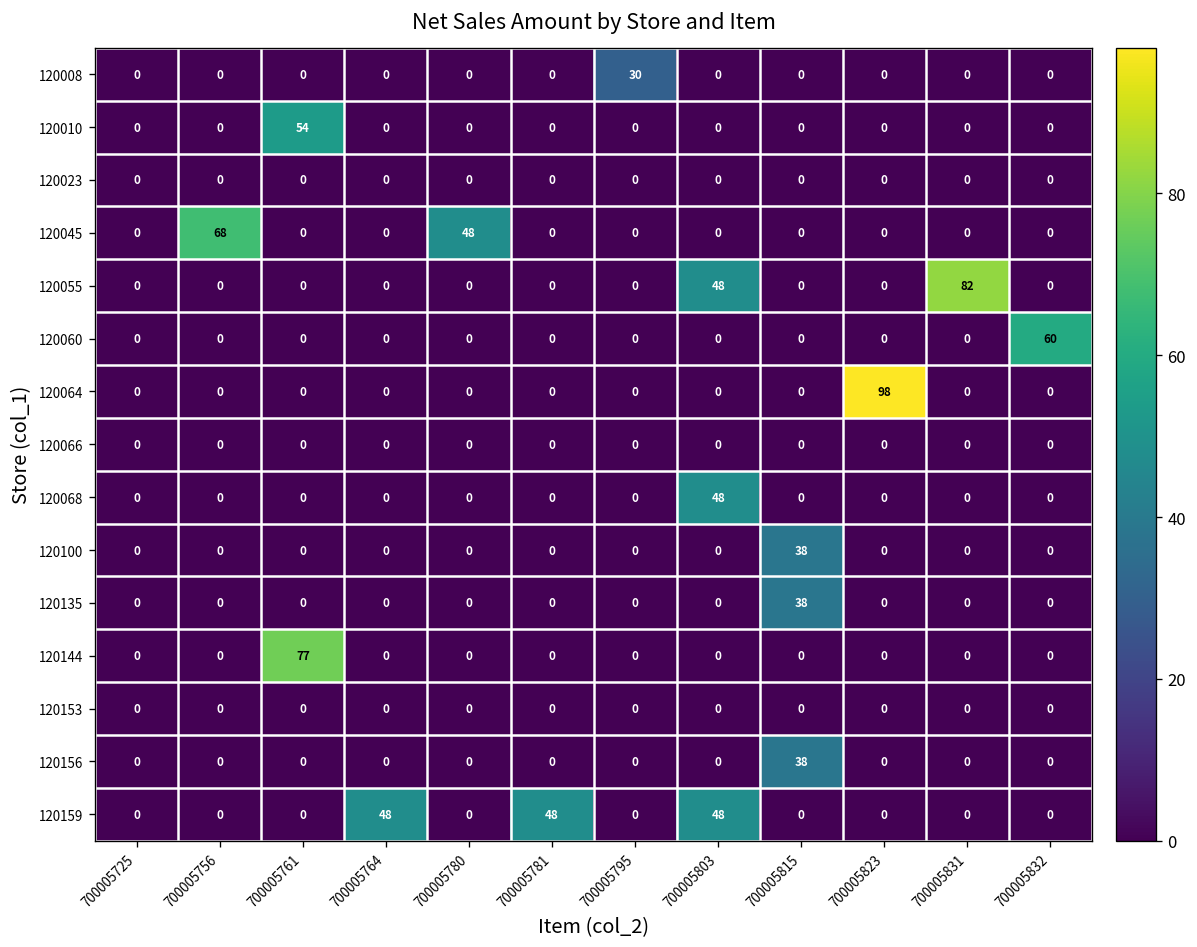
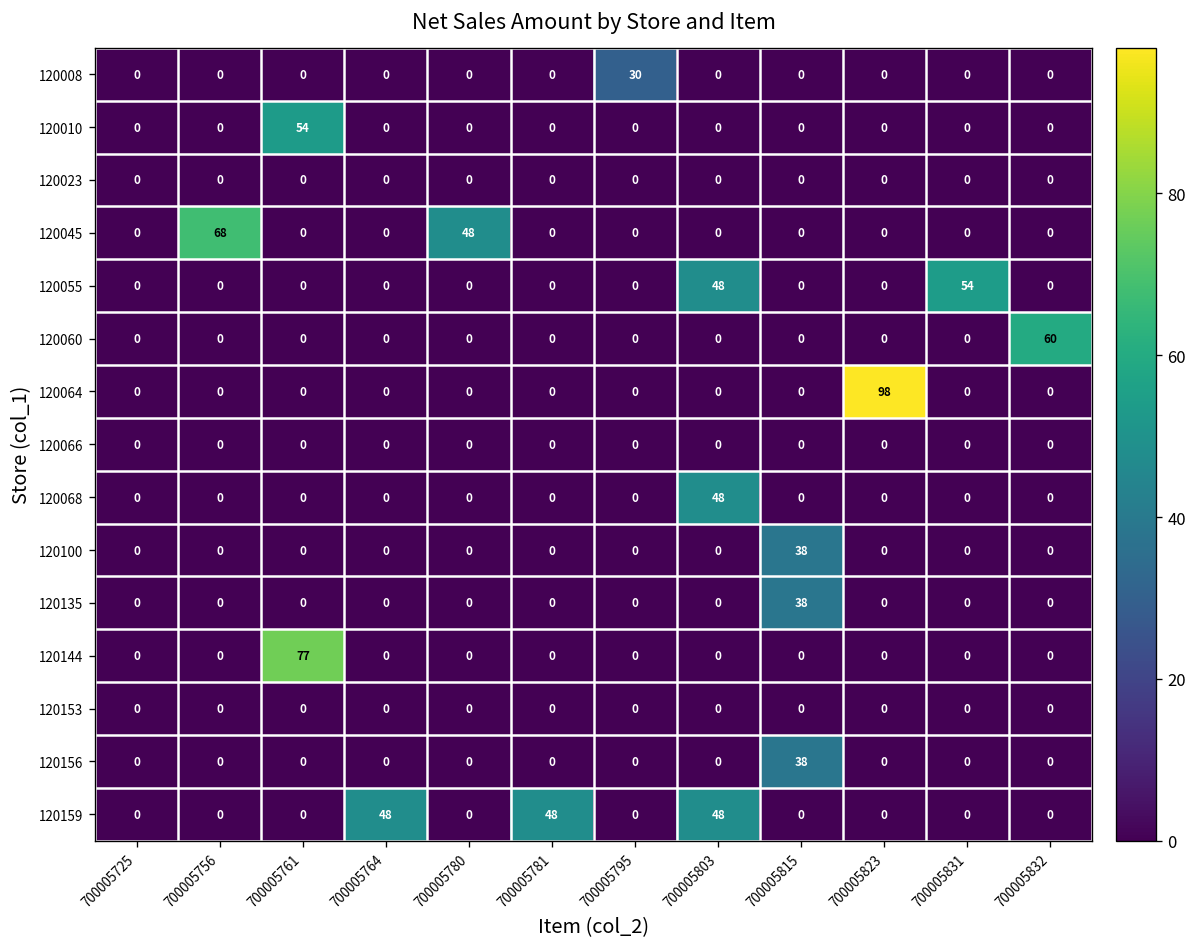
120055, 700005831: 82 -> 54
